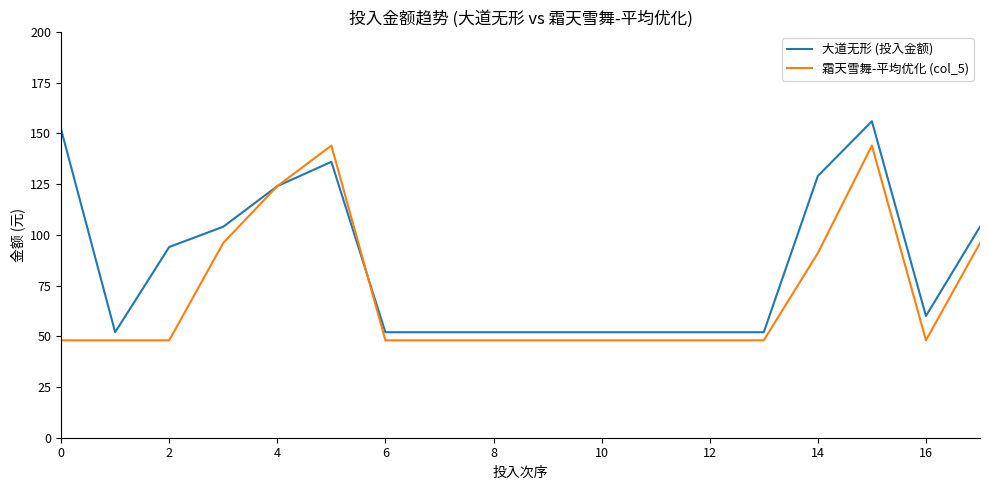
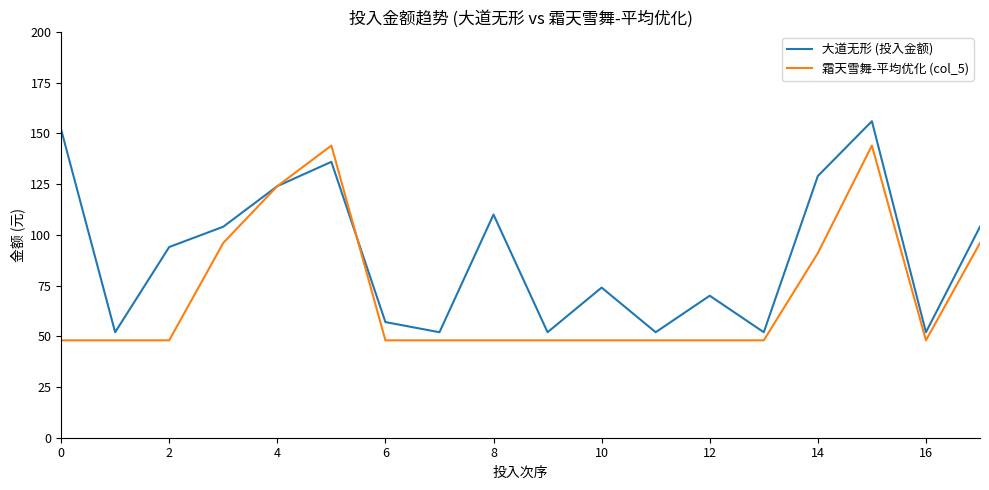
大道无形 (投入金额), 6: 52 -> 57
大道无形 (投入金额), 8: 52 -> 110
大道无形 (投入金额), 10: 52 -> 74
大道无形 (投入金额), 12: 52 -> 70
大道无形 (投入金额), 16: 60 -> 52
